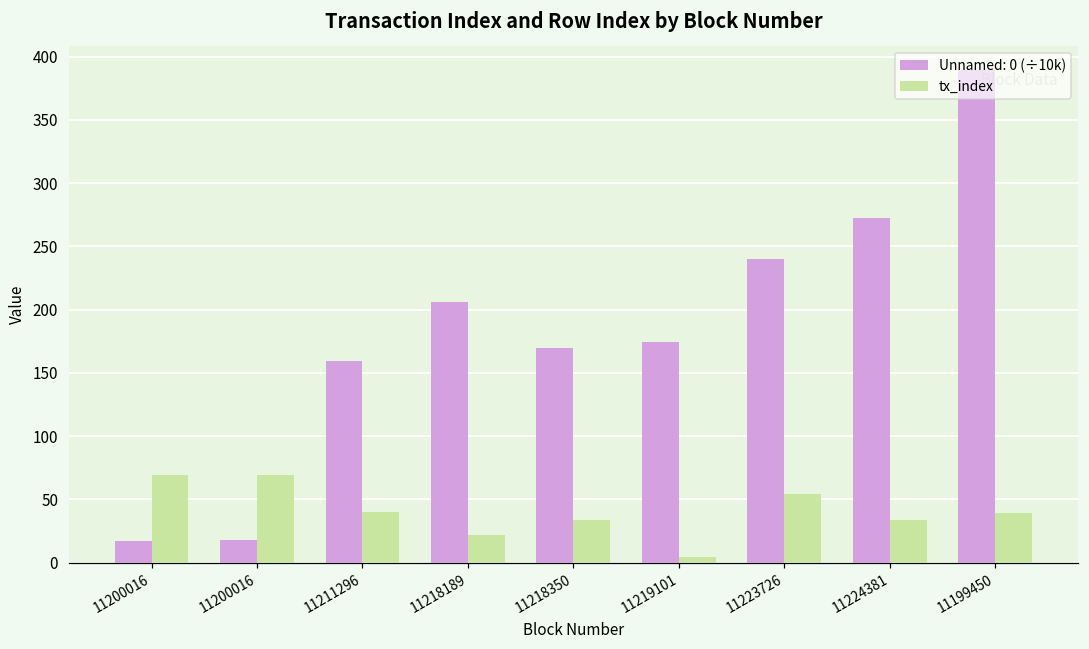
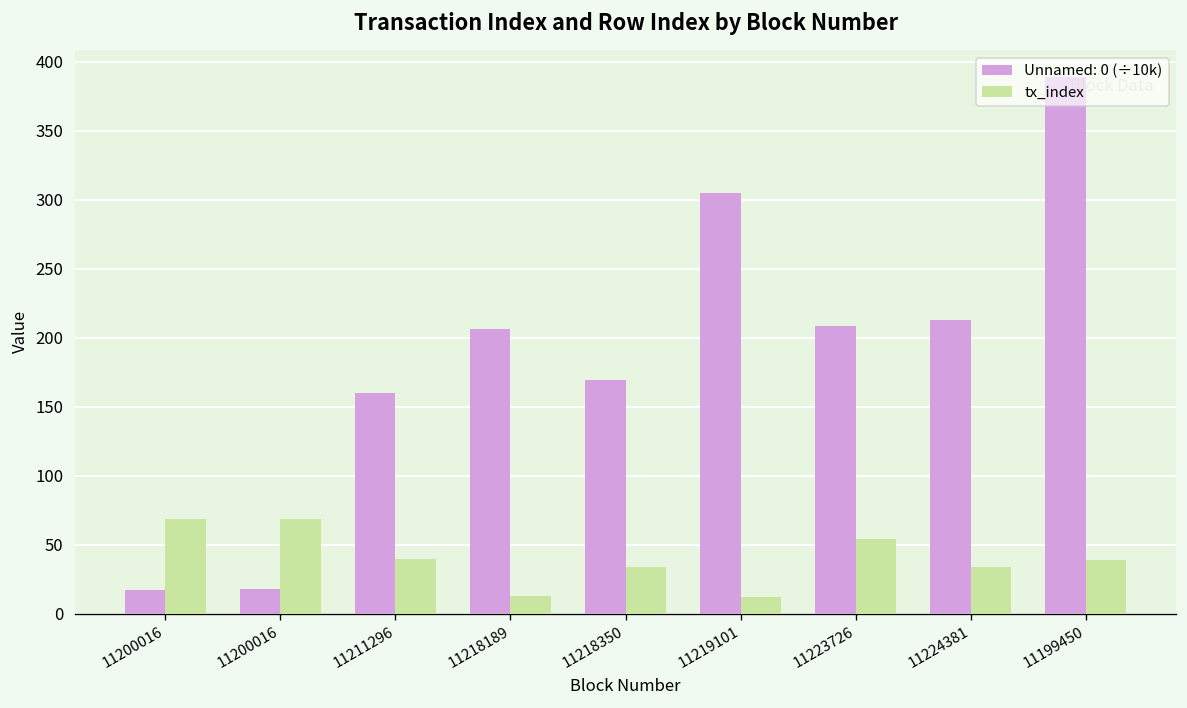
tx_index, 11218189: 22 -> 13
Unnamed: 0 (÷10k), 11219101: 174 -> 305
tx_index, 11219101: 5 -> 12
Unnamed: 0 (÷10k), 11223726: 240 -> 208
Unnamed: 0 (÷10k), 11224381: 272 -> 213
